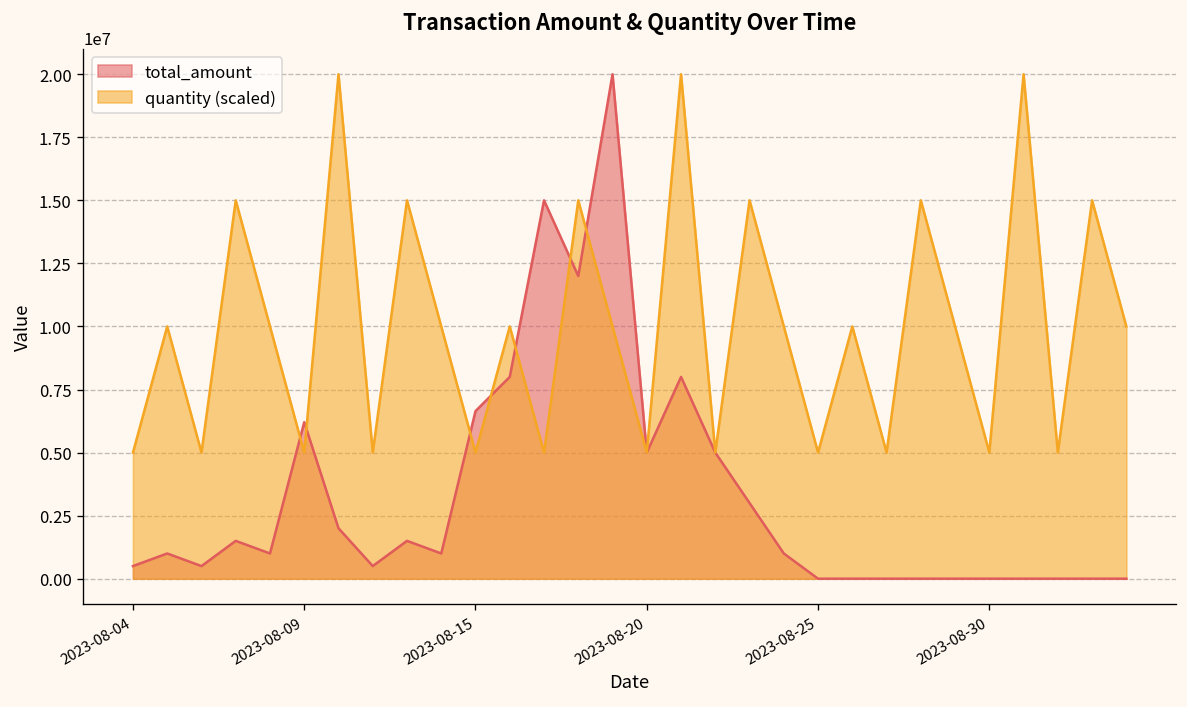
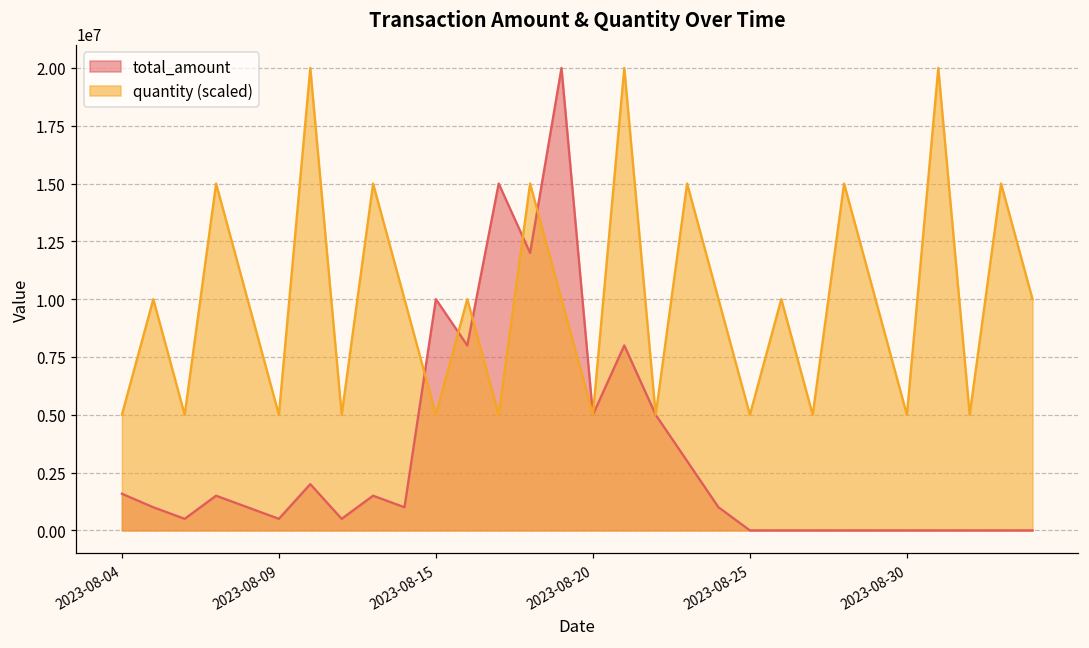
total_amount, 2023-08-04: 500000 -> 1600000
total_amount, 2023-08-09: 6200000 -> 500000
total_amount, 2023-08-15: 6600000 -> 10000000
